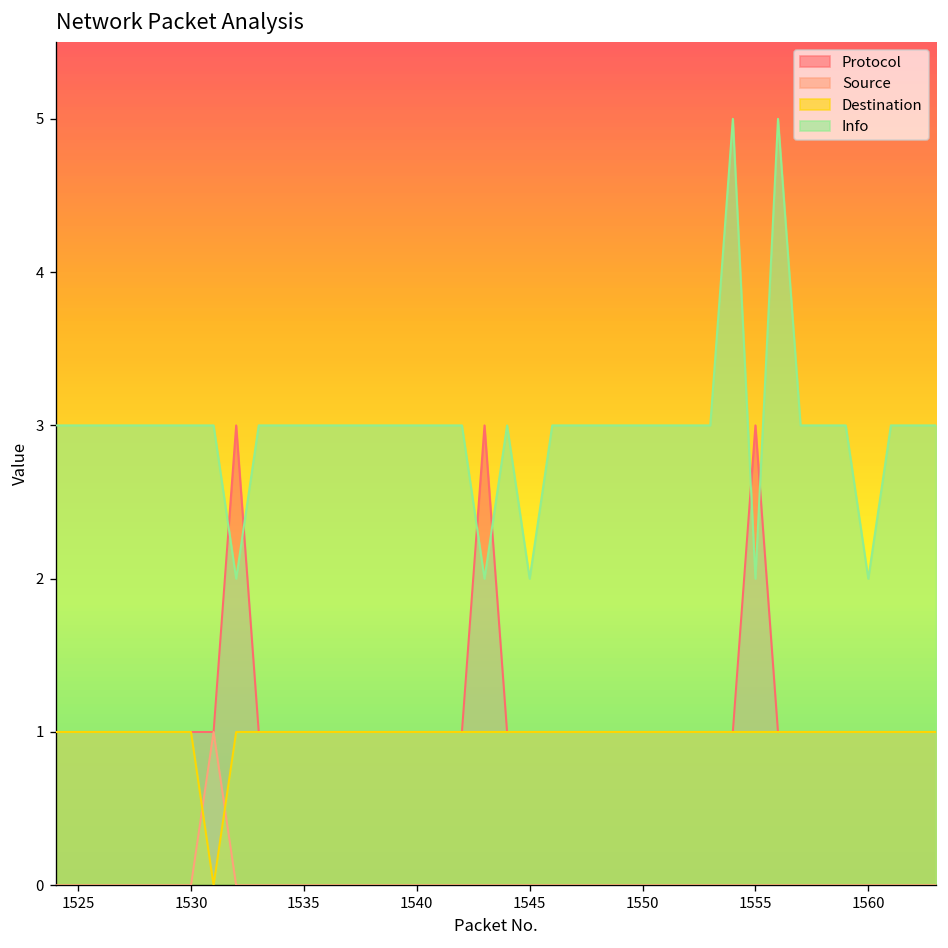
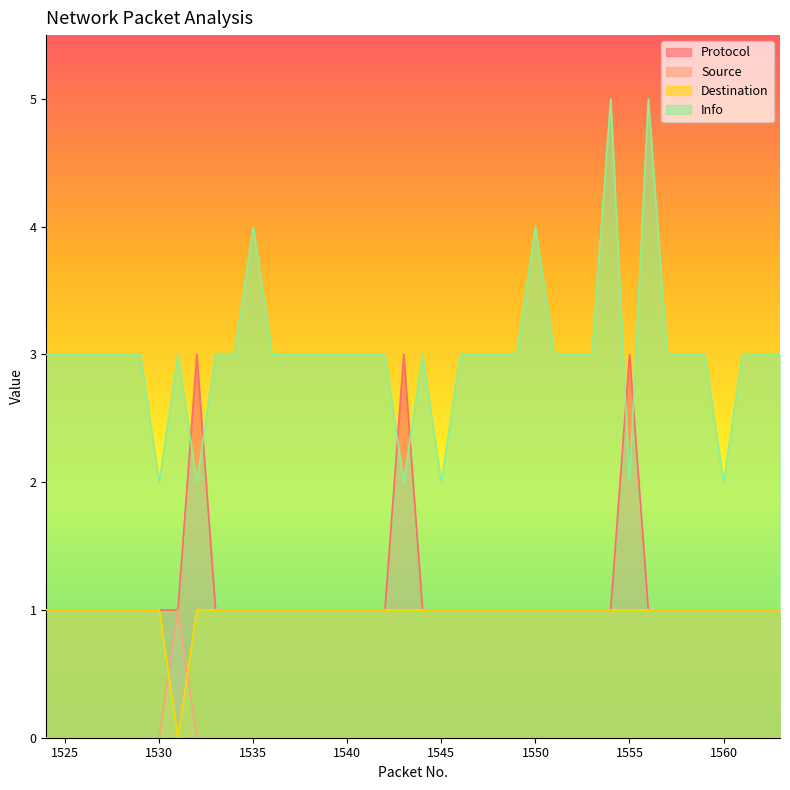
Info, 1530: 3 -> 2
Info, 1535: 3 -> 4
Info, 1550: 3 -> 4
